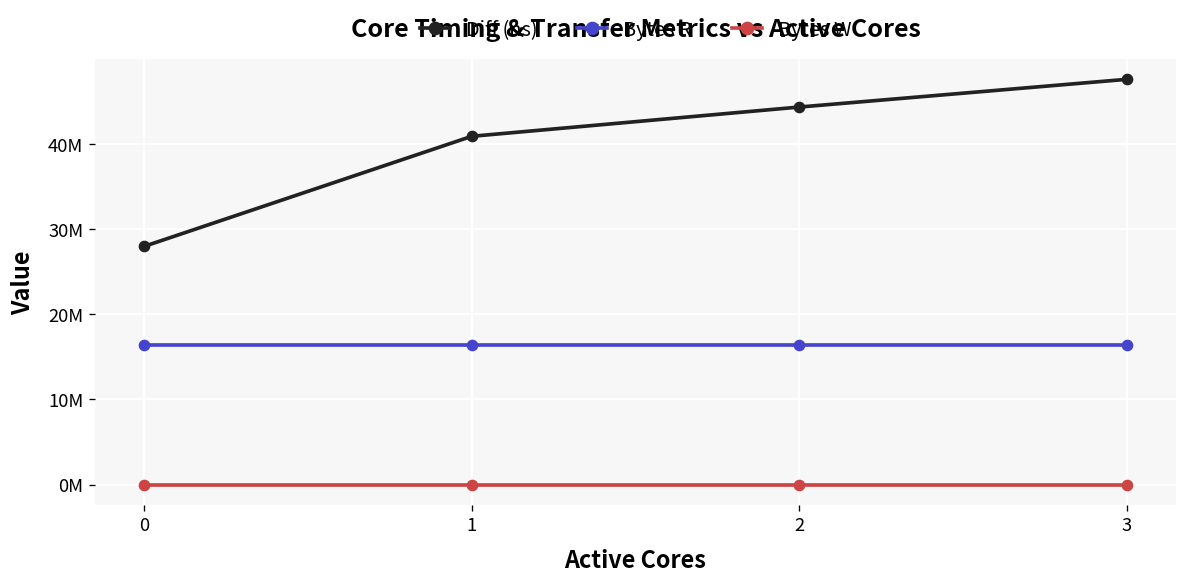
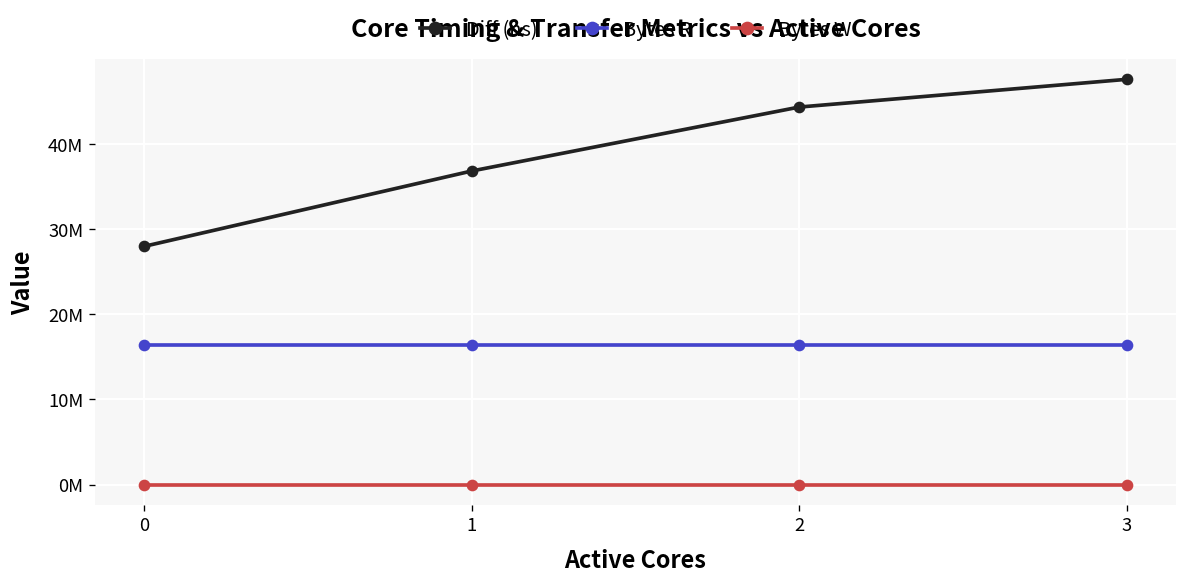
Diff (ns), 1: 41000000 -> 37000000
